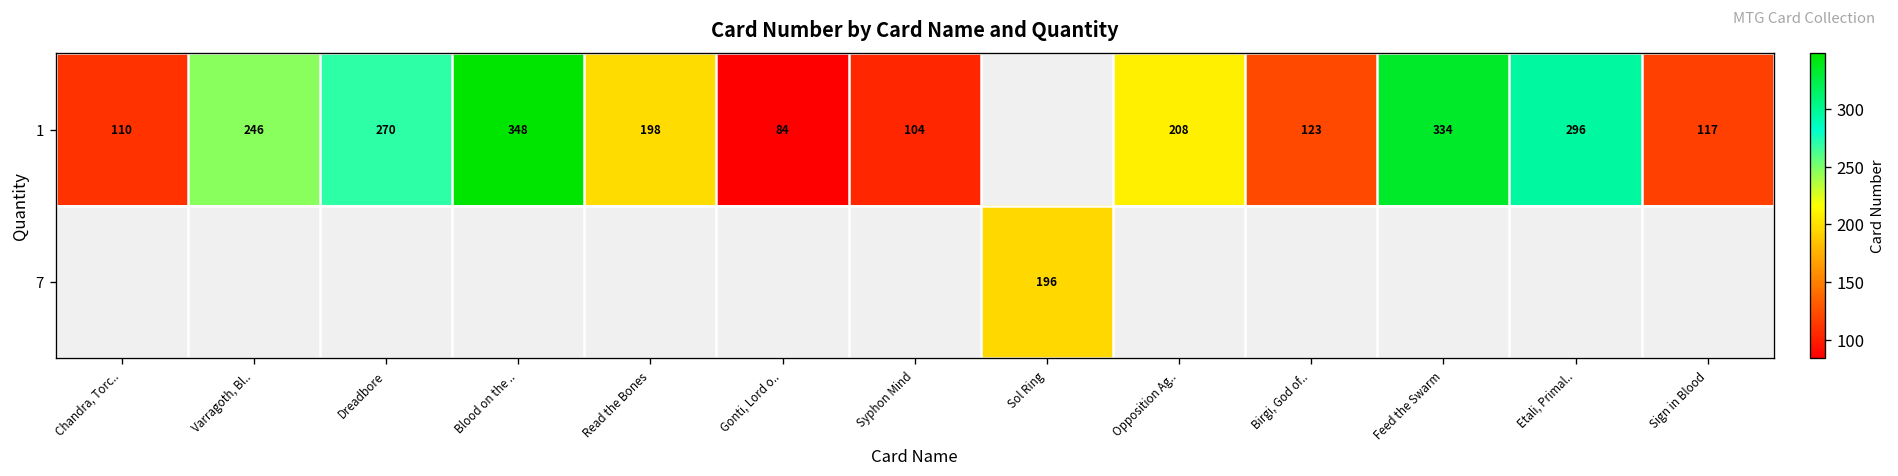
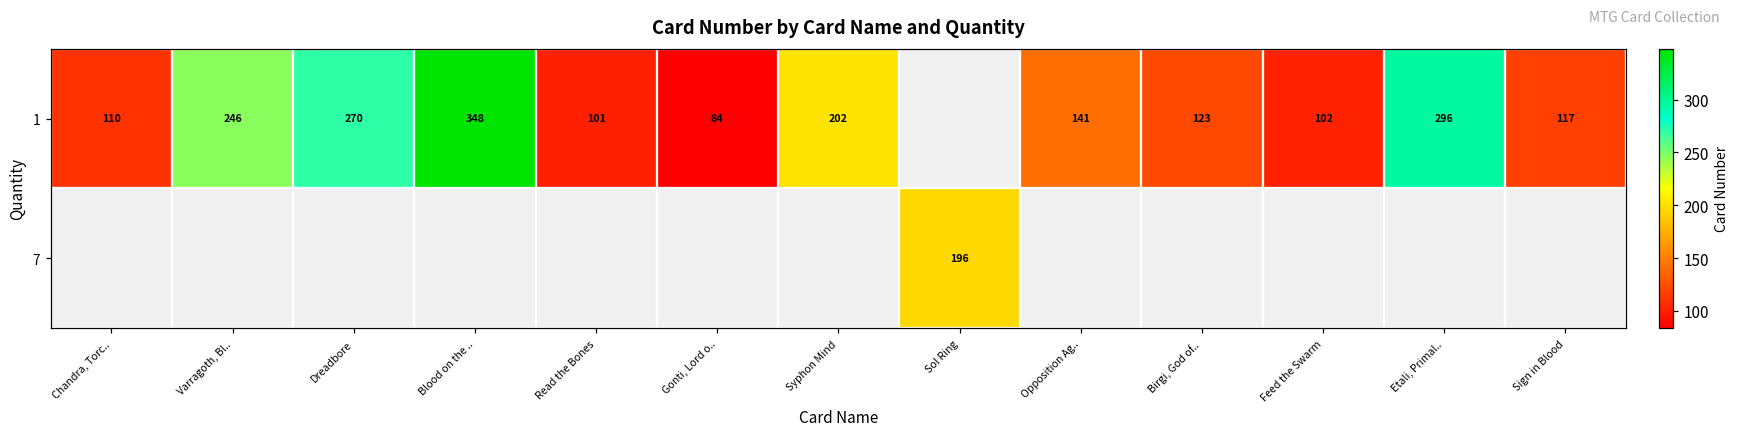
1, Read the Bones: 198 -> 101
1, Syphon Mind: 104 -> 202
1, Opposition Ag..: 208 -> 141
1, Feed the Swarm: 334 -> 102
